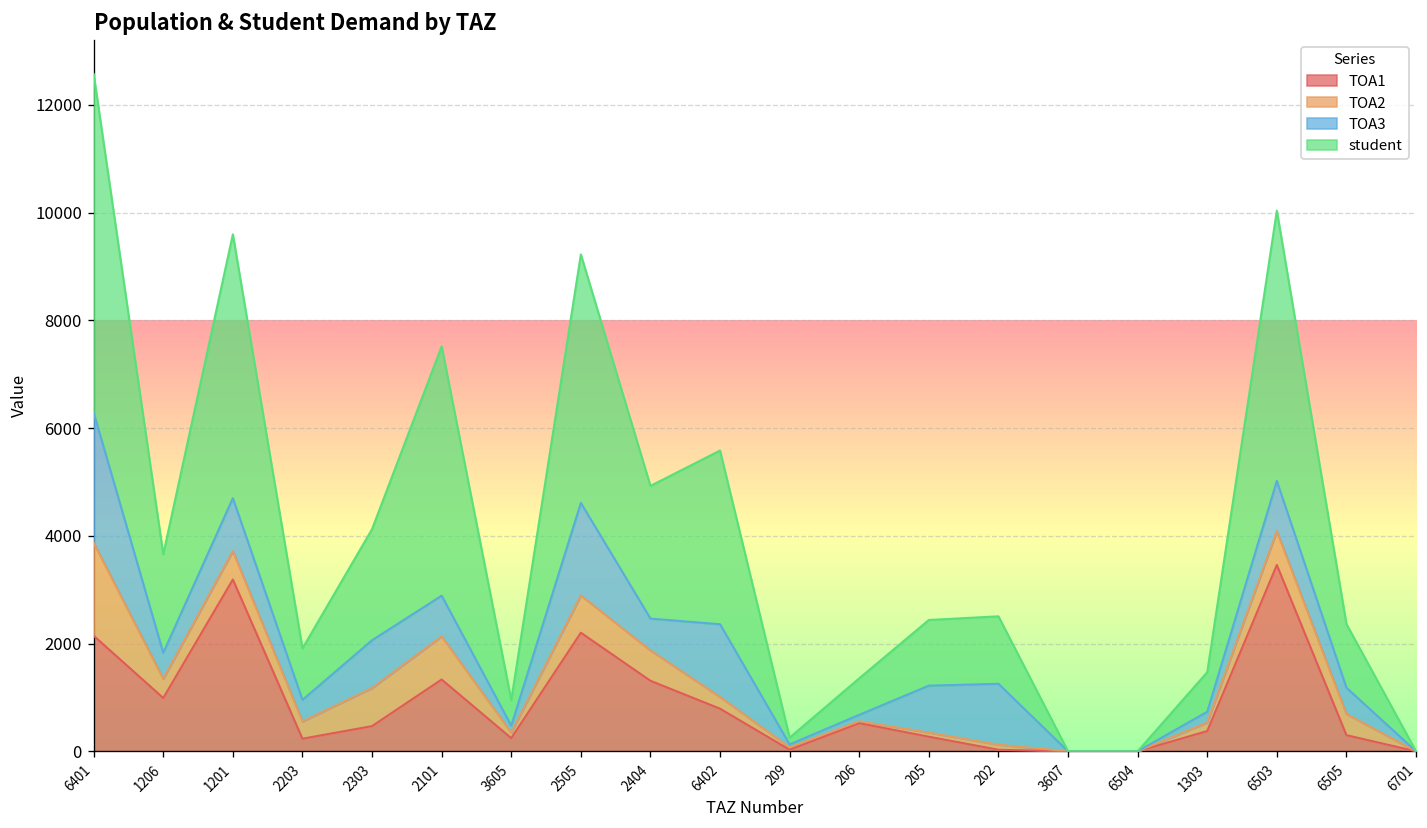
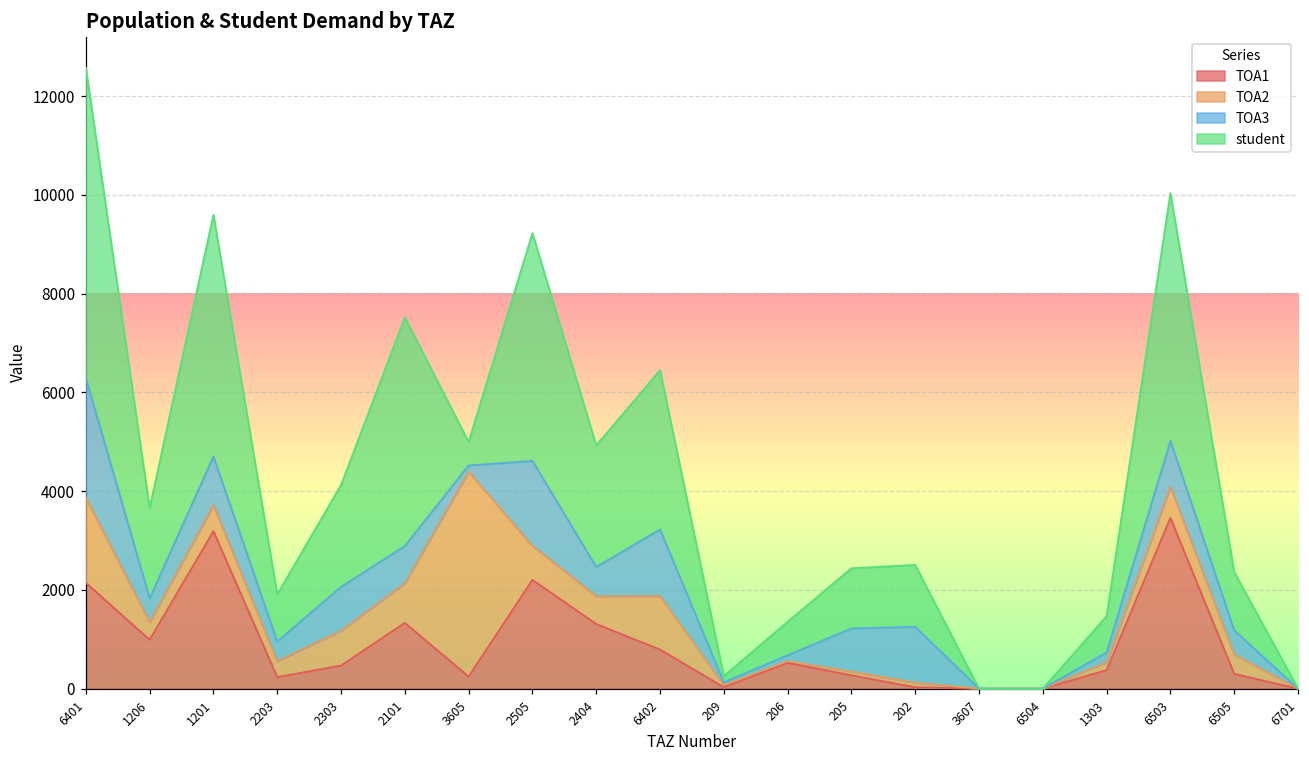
TOA2, 3605: 100 -> 4100
TOA2, 6402: 200 -> 1100
